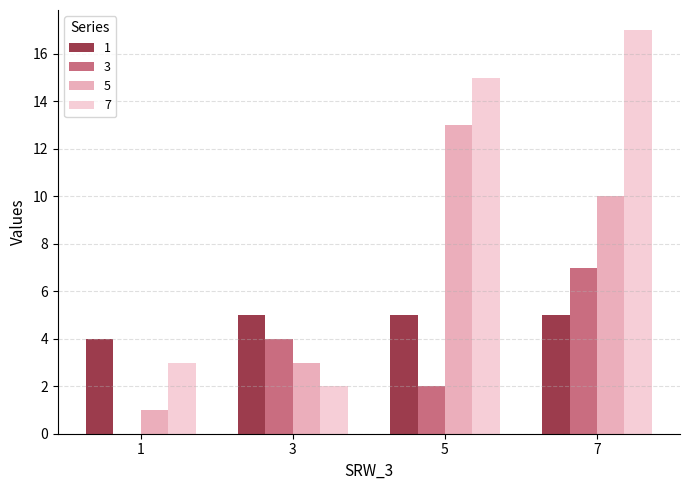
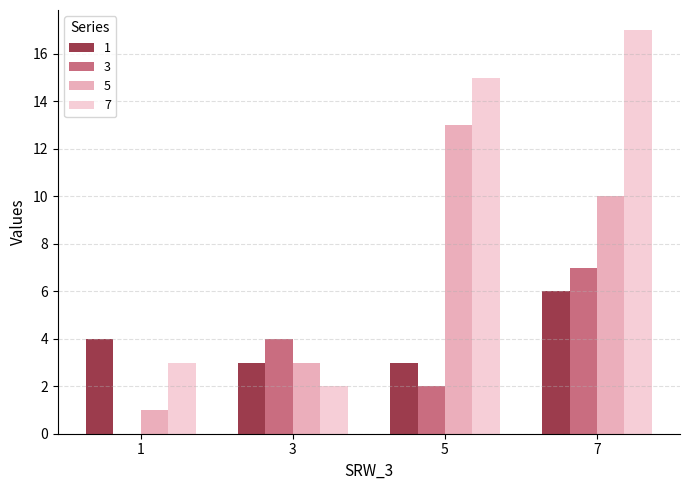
1, 3: 5 -> 3
1, 5: 5 -> 3
1, 7: 5 -> 6
